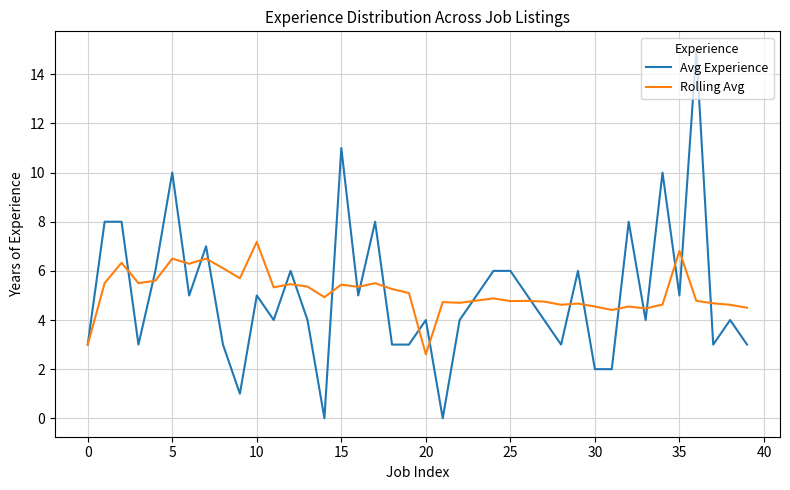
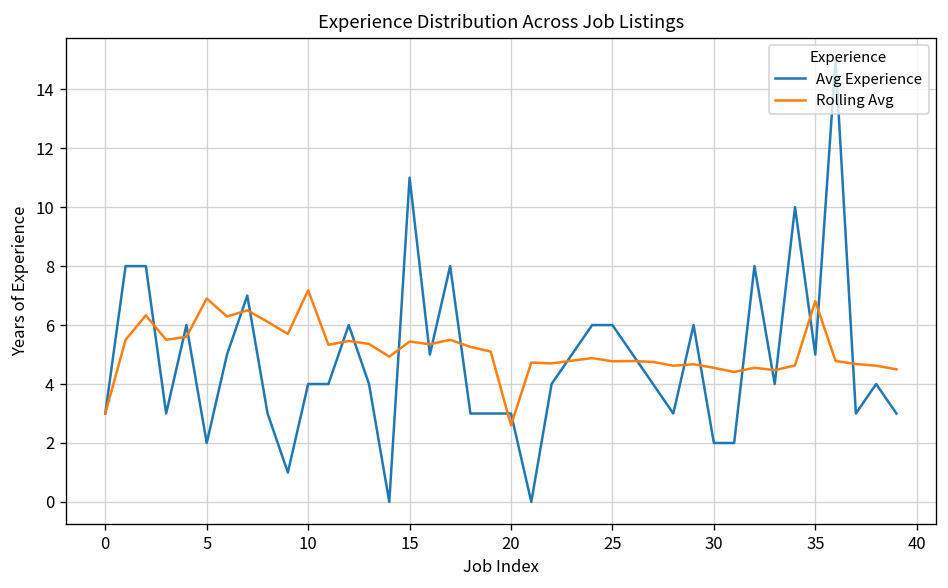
Avg Experience, 5: 10 -> 2
Rolling Avg, 5: 6.5 -> 6.9
Avg Experience, 10: 5 -> 4
Avg Experience, 20: 4 -> 3
